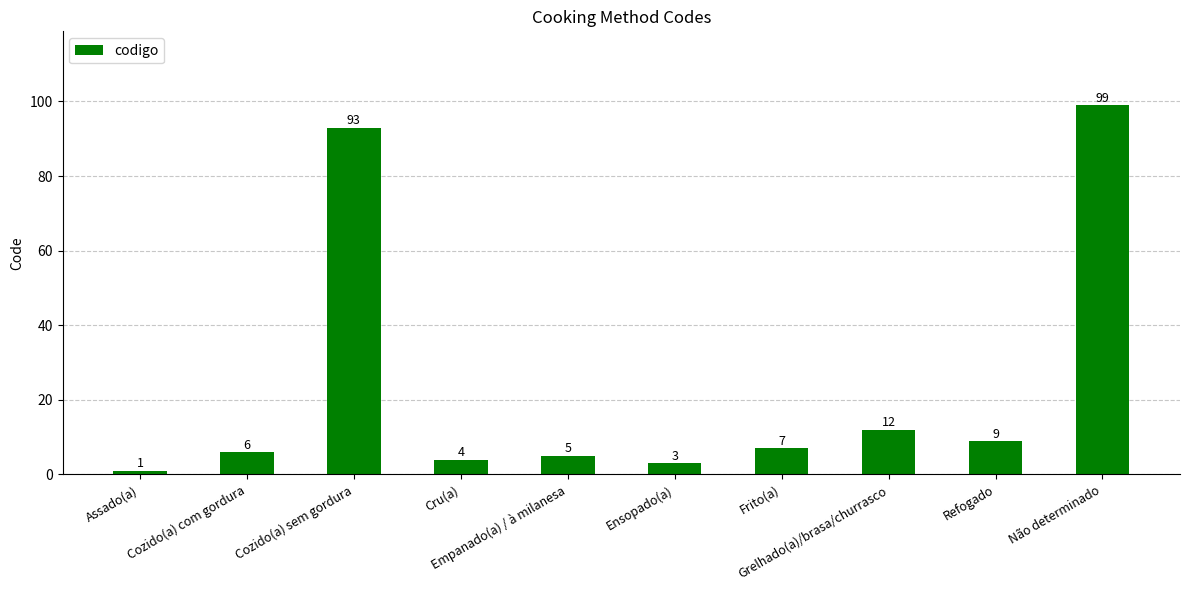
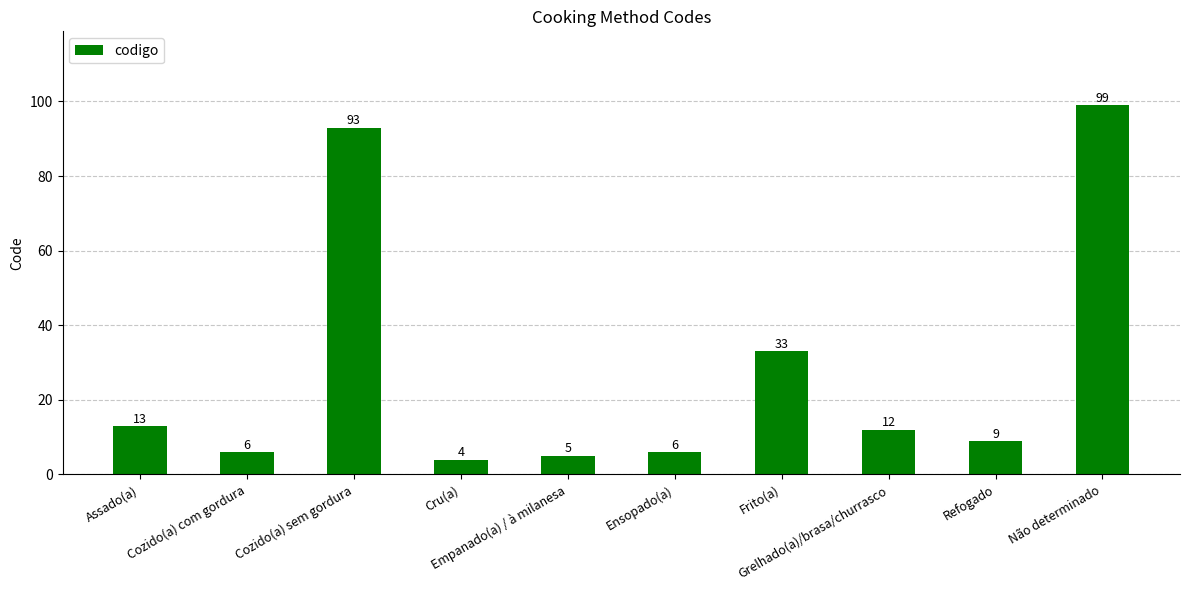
Assado(a): 1 -> 13
Ensopado(a): 3 -> 6
Frito(a): 7 -> 33
